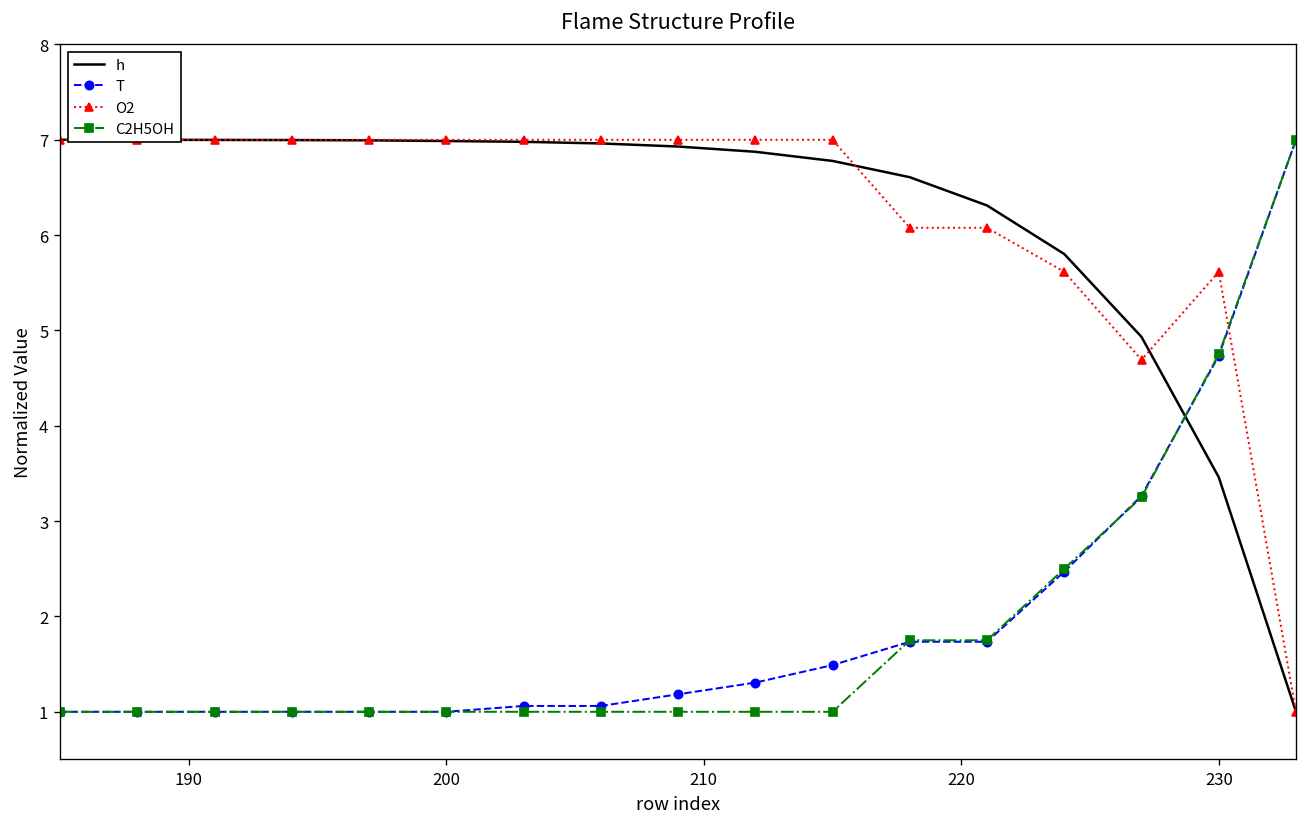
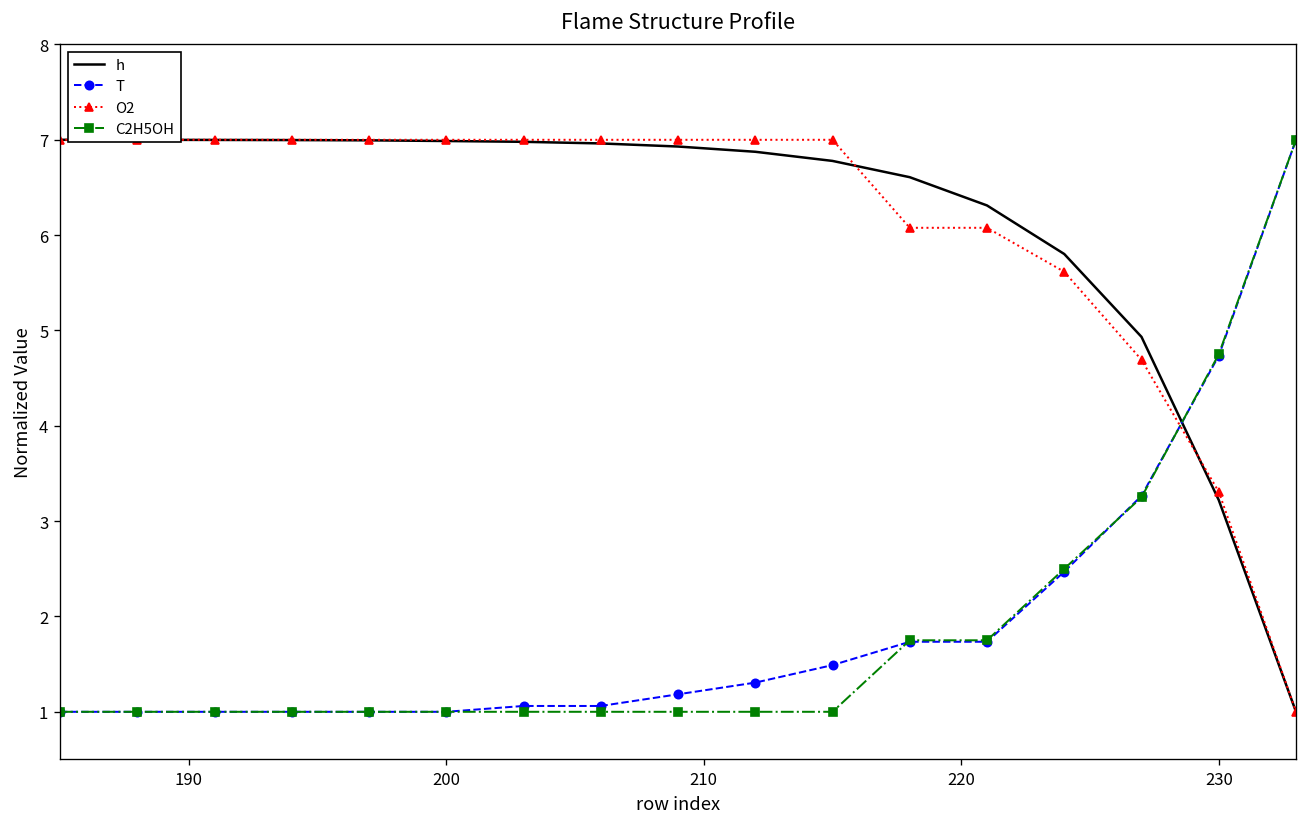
h, 230: 3.5 -> 3.2
O2, 230: 5.6 -> 3.3
